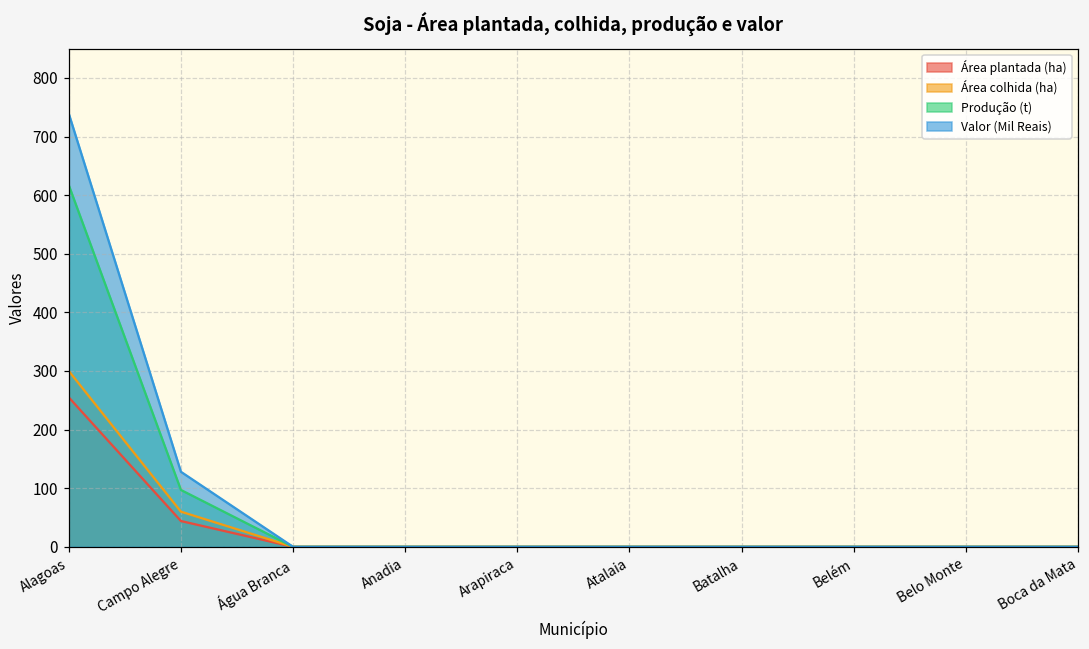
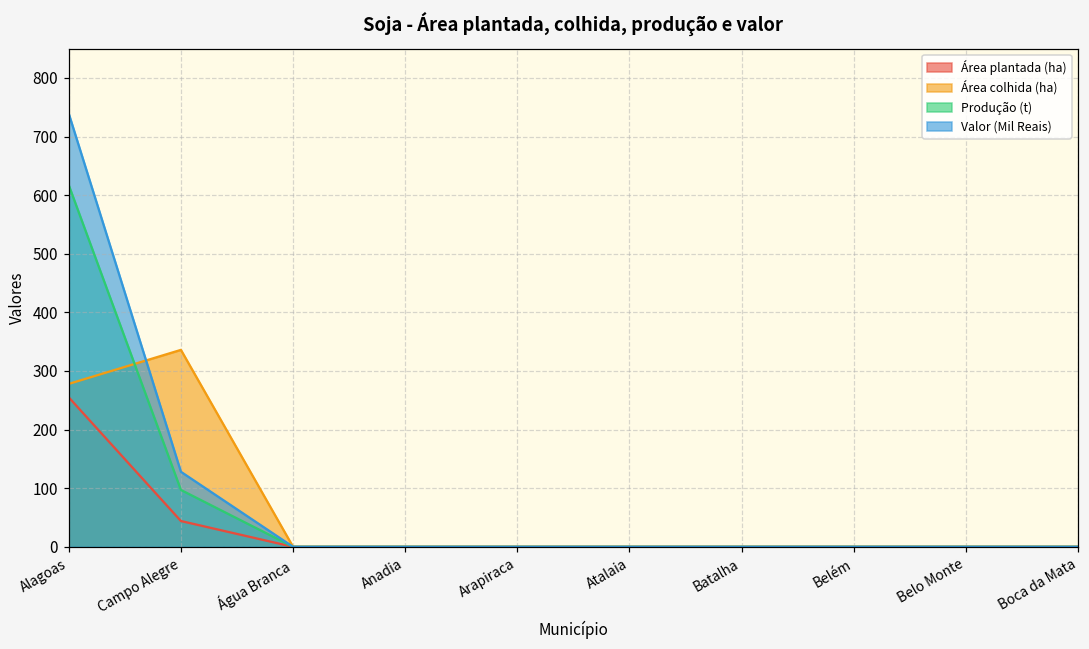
Área colhida (ha), Alagoas: 300 -> 280
Área colhida (ha), Campo Alegre: 60 -> 340
